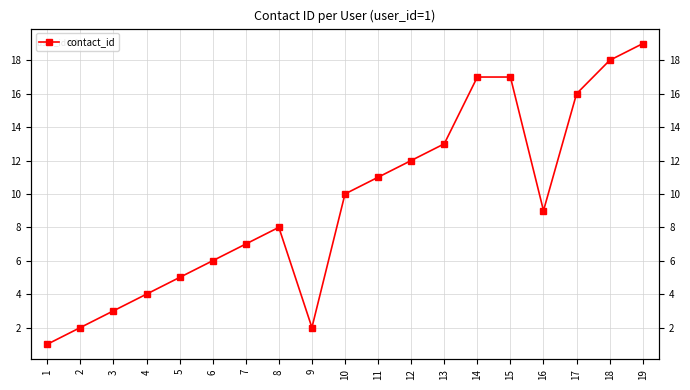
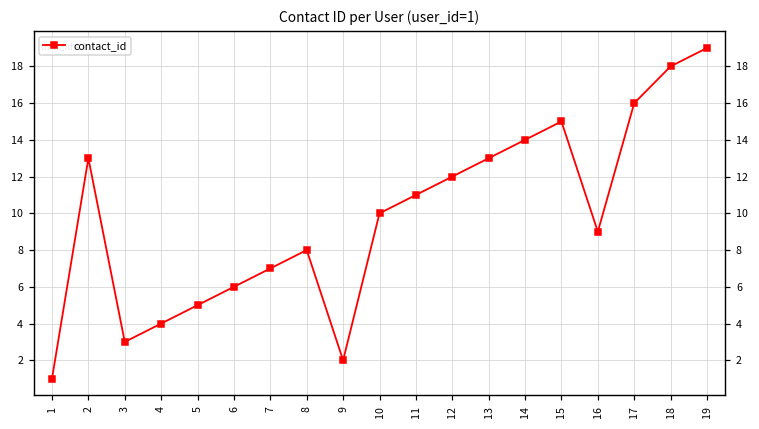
2: 2 -> 13
14: 17 -> 14
15: 17 -> 15
